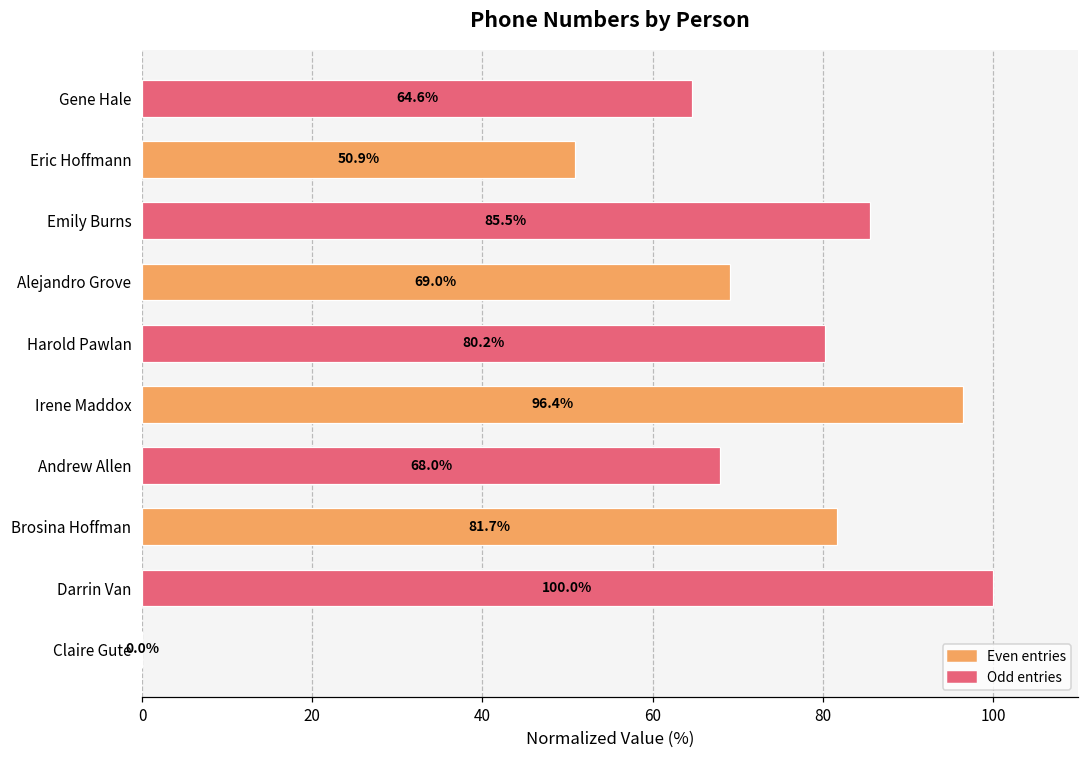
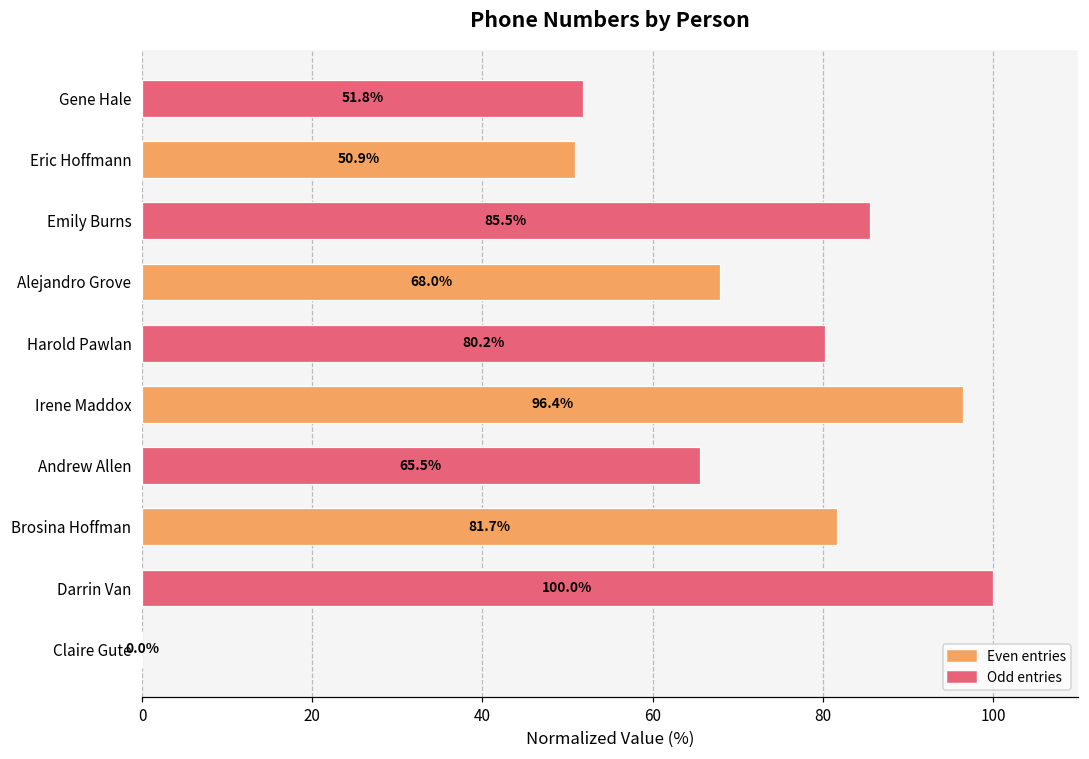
Gene Hale: 64.6% -> 51.8%
Alejandro Grove: 69.0% -> 68.0%
Andrew Allen: 68.0% -> 65.5%
